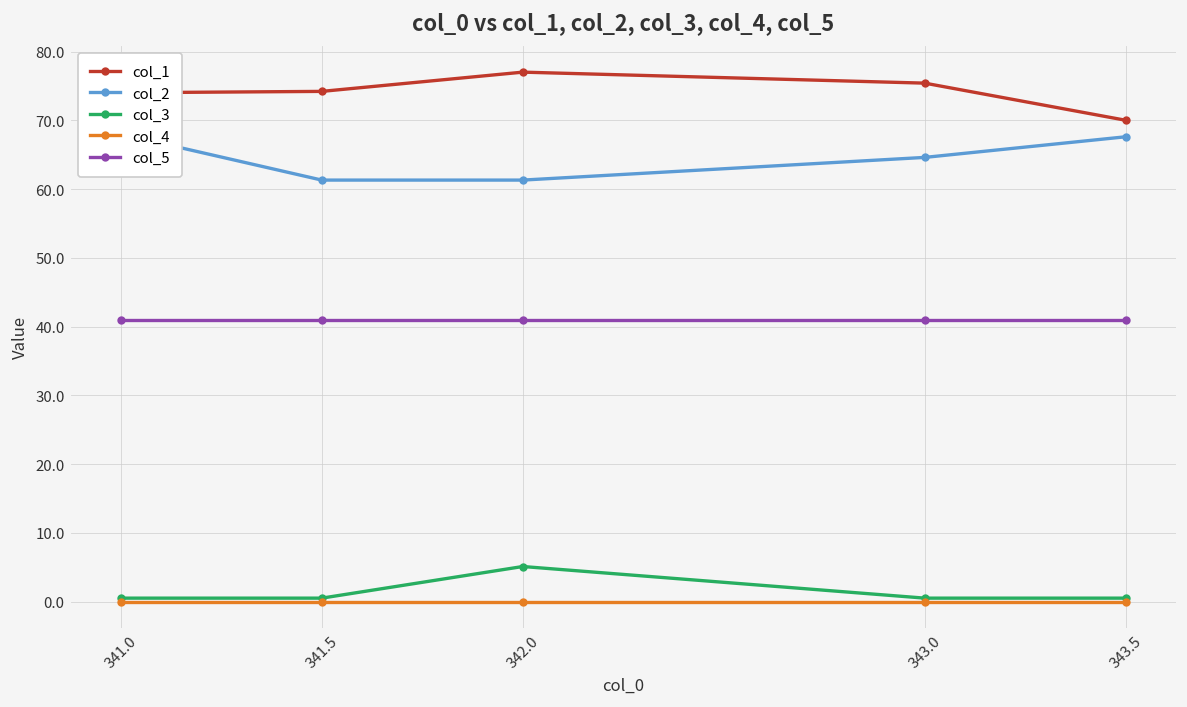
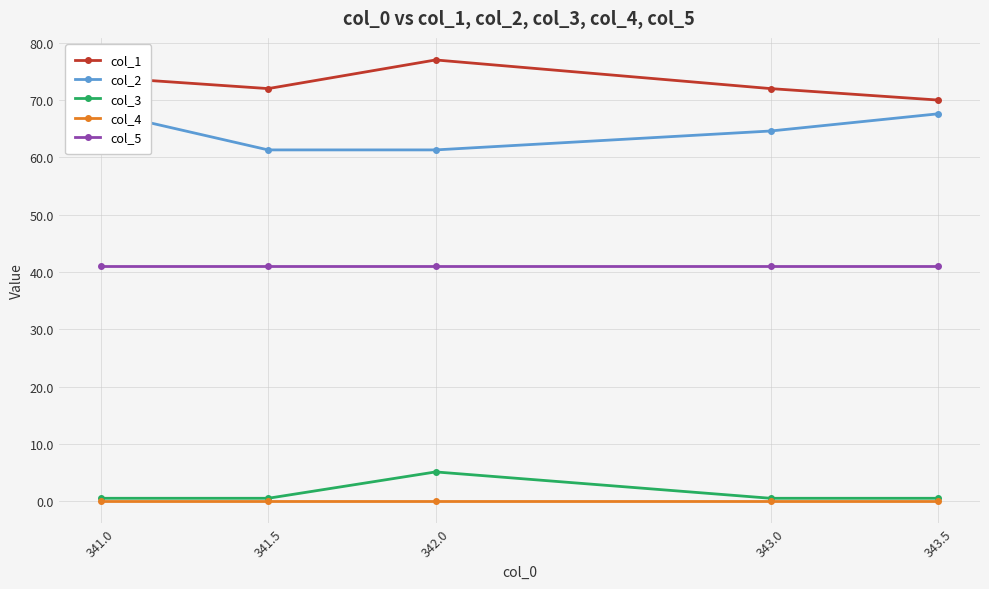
col_1, 341.5: 74 -> 72
col_1, 343.0: 75 -> 72
